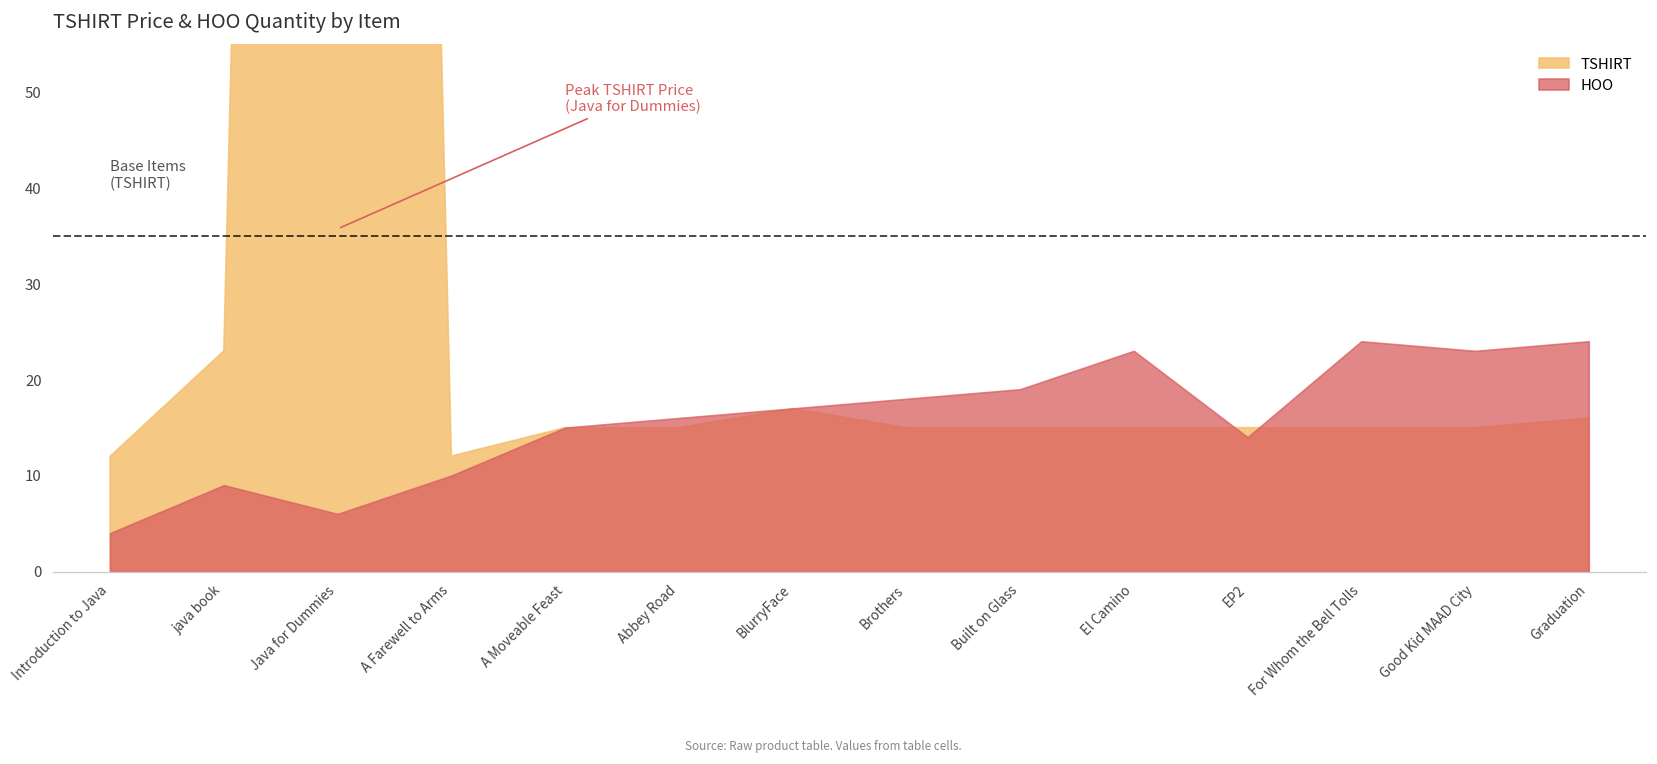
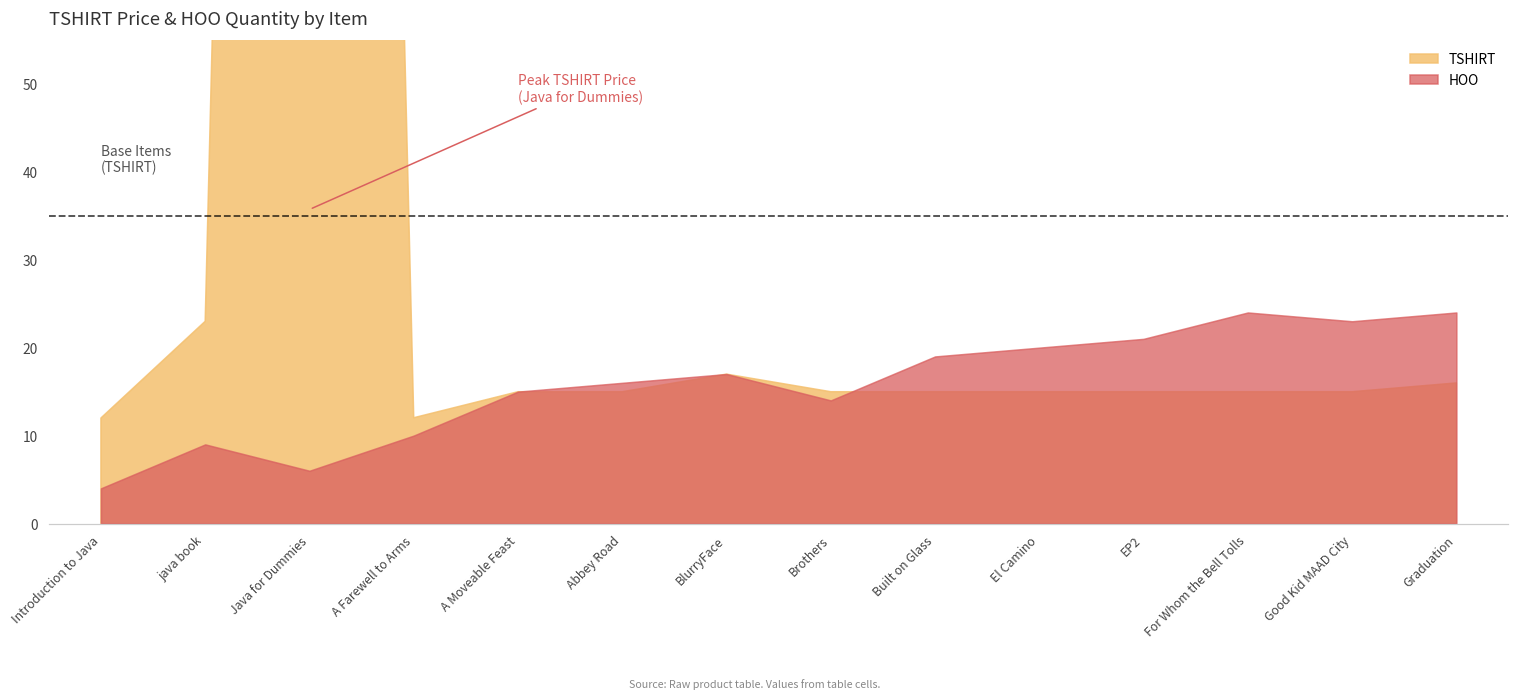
HOO, Brothers: 18 -> 14
HOO, El Camino: 23 -> 20
HOO, EP2: 14 -> 21
